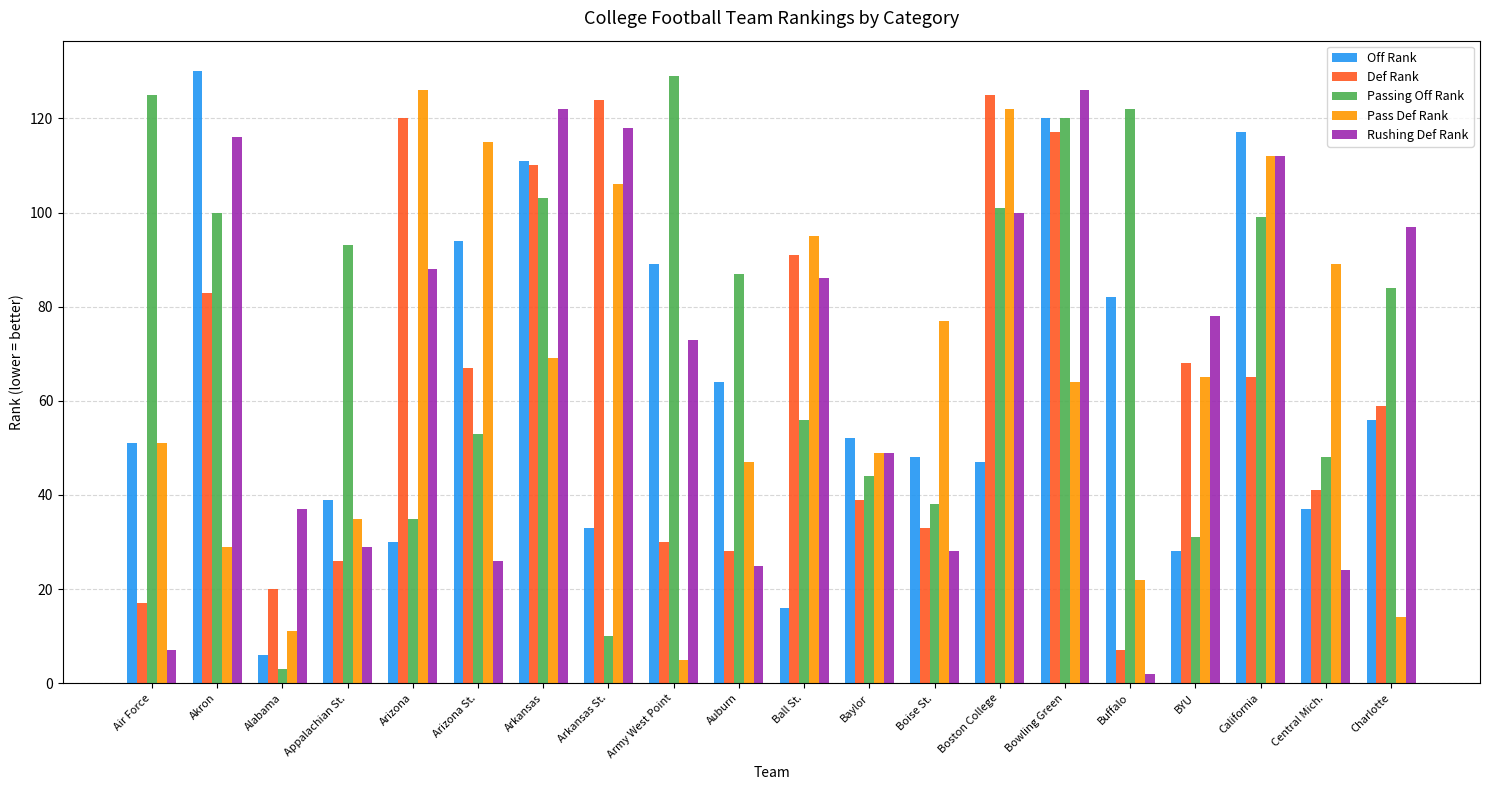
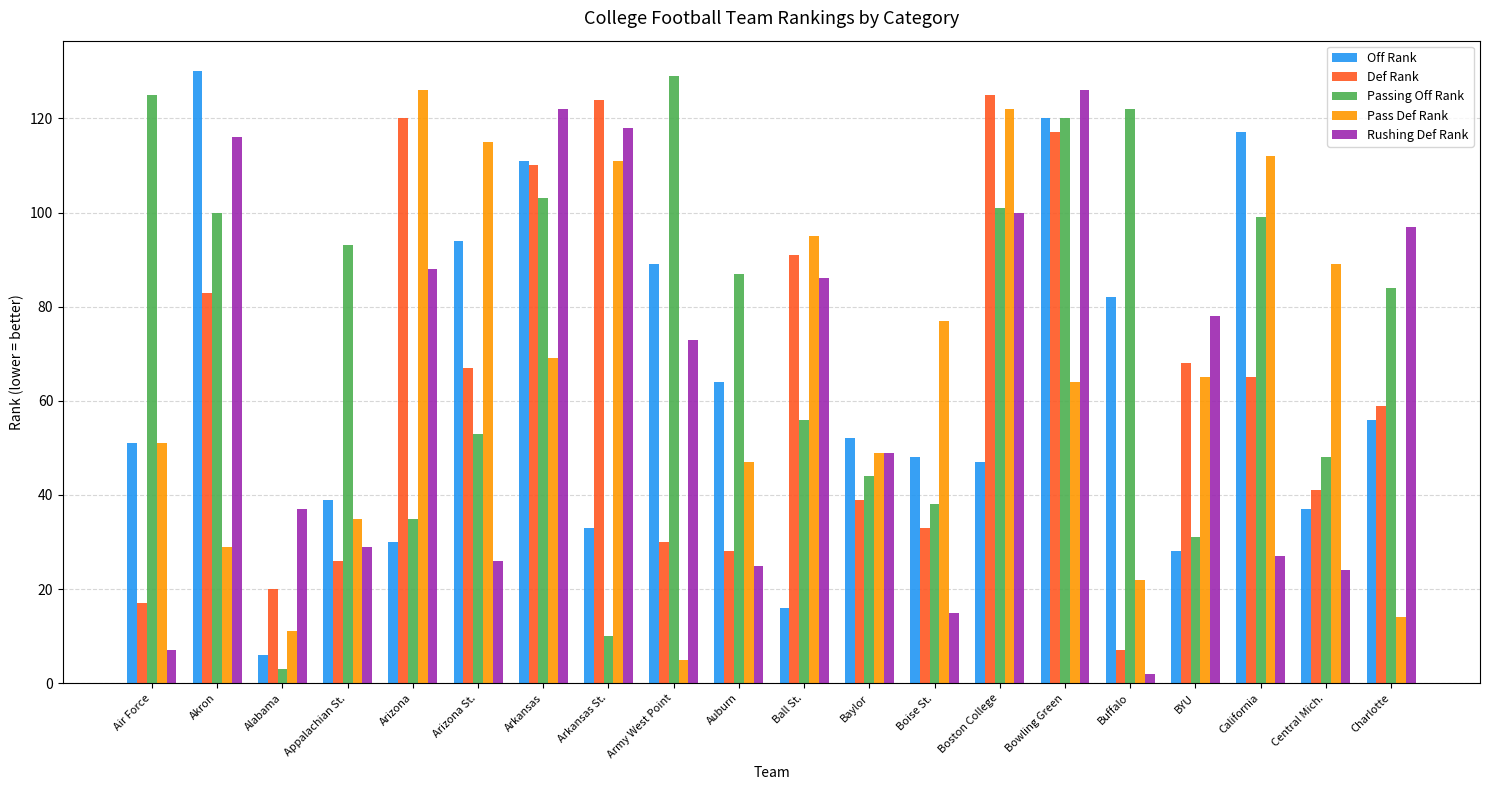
Pass Def Rank, Arkansas St.: 106 -> 111
Rushing Def Rank, Boise St.: 28 -> 15
Rushing Def Rank, California: 112 -> 27
